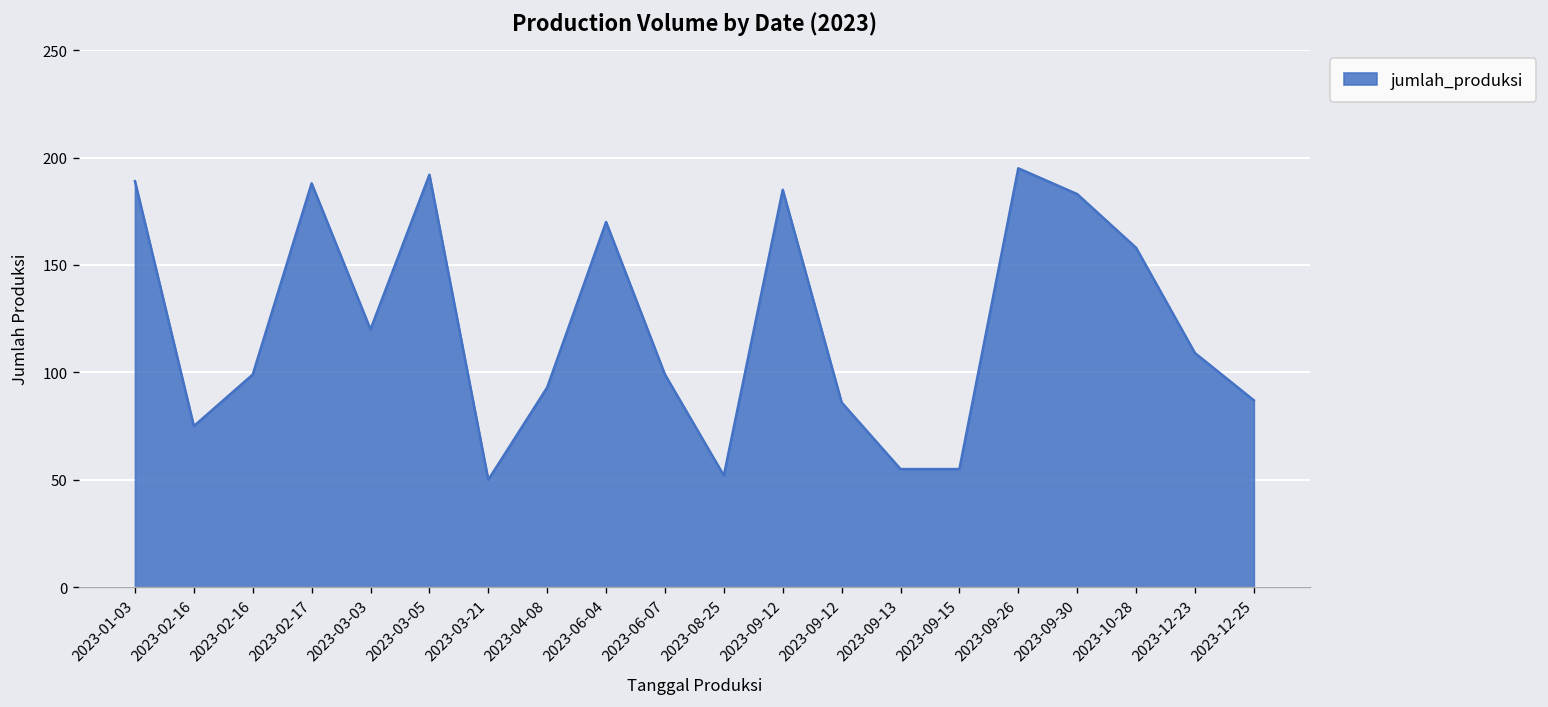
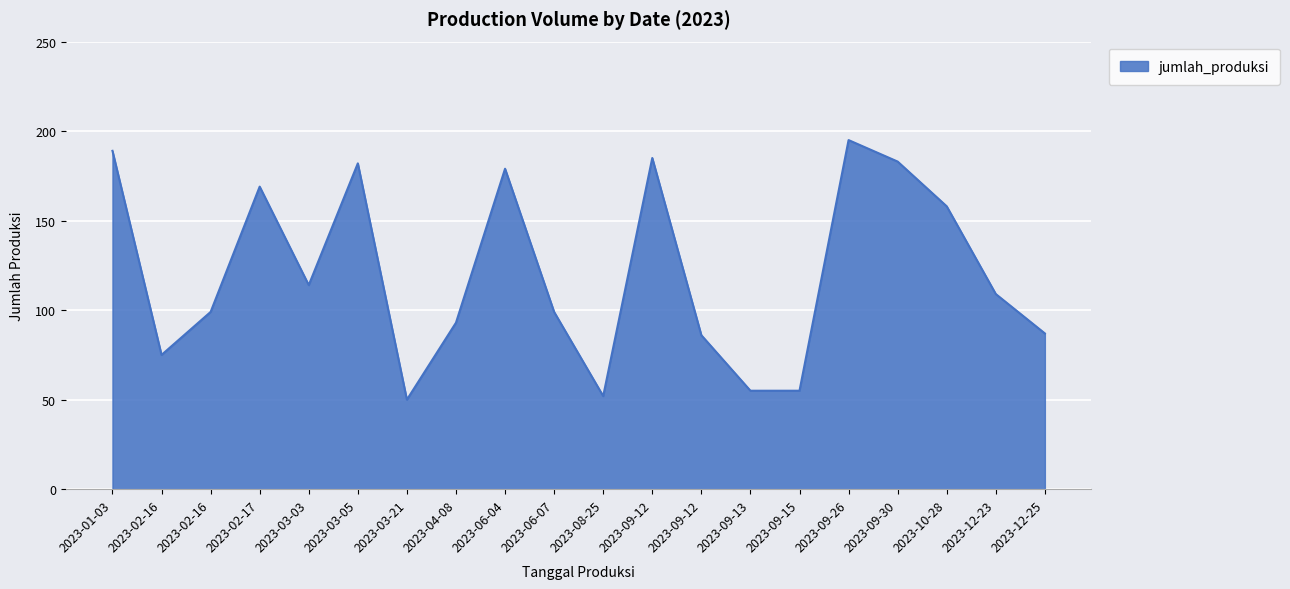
2023-02-17: 188 -> 169
2023-03-03: 120 -> 114
2023-03-05: 192 -> 182
2023-06-04: 170 -> 179
